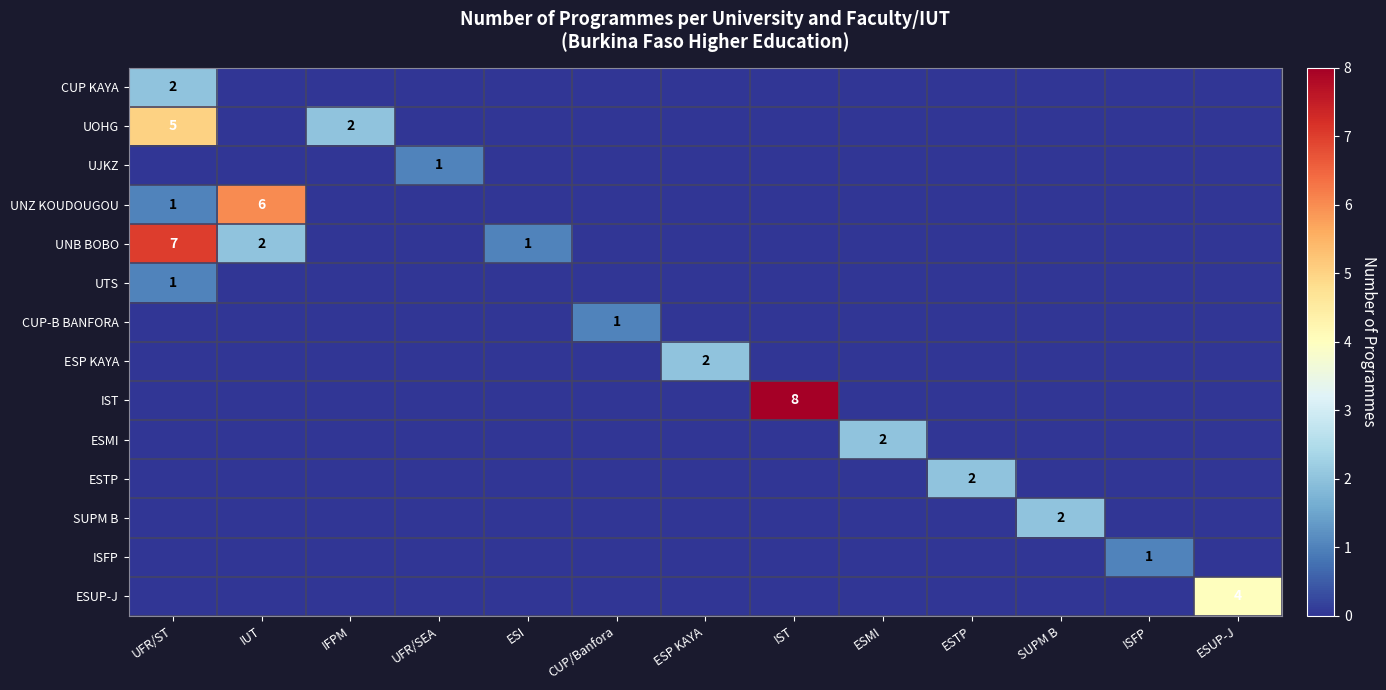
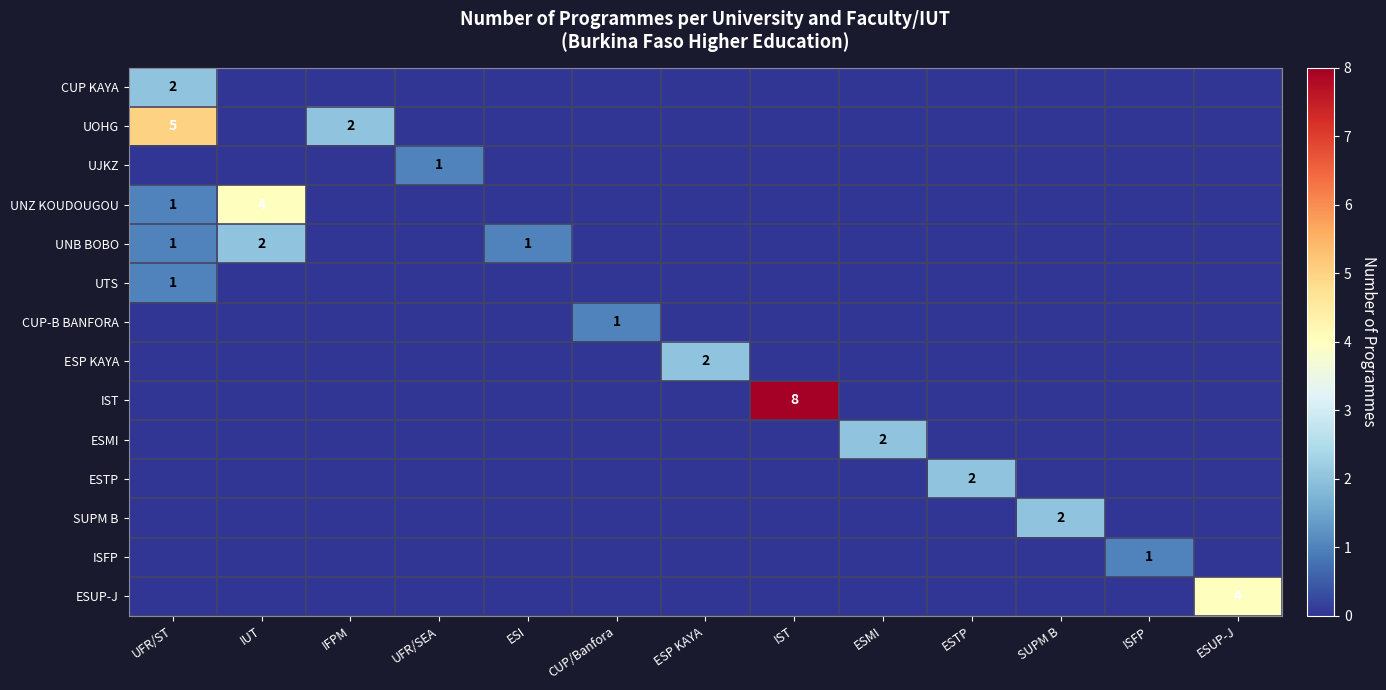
UNZ KOUDOUGOU, IUT: 6 -> 4
UNB BOBO, UFR/ST: 7 -> 1
